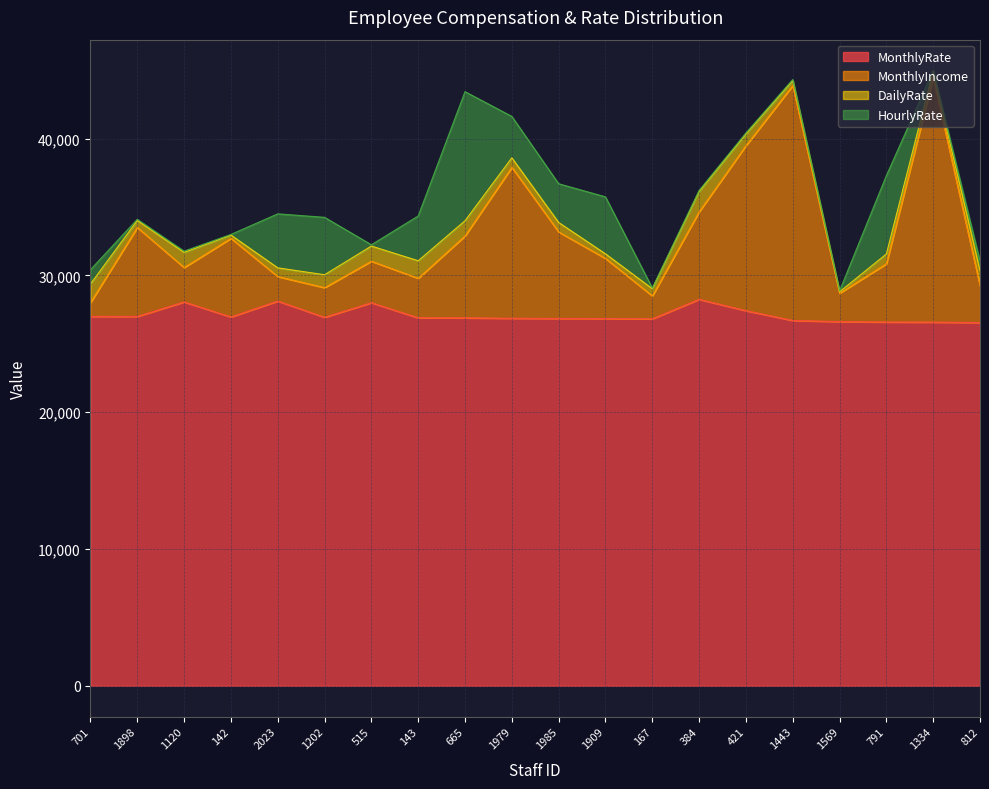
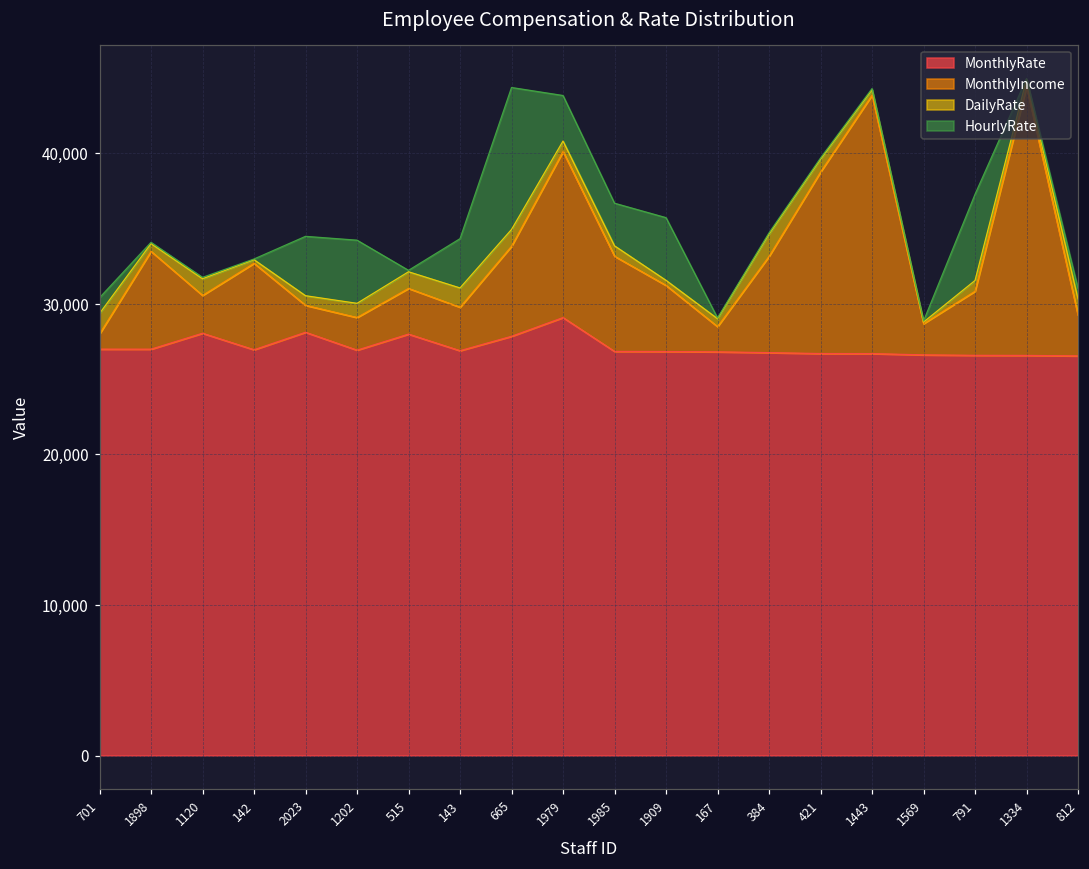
MonthlyRate, 665: 26,900 -> 27,900
MonthlyRate, 1979: 26,900 -> 29,100
MonthlyRate, 384: 28,200 -> 26,800
MonthlyRate, 421: 27,400 -> 26,700
